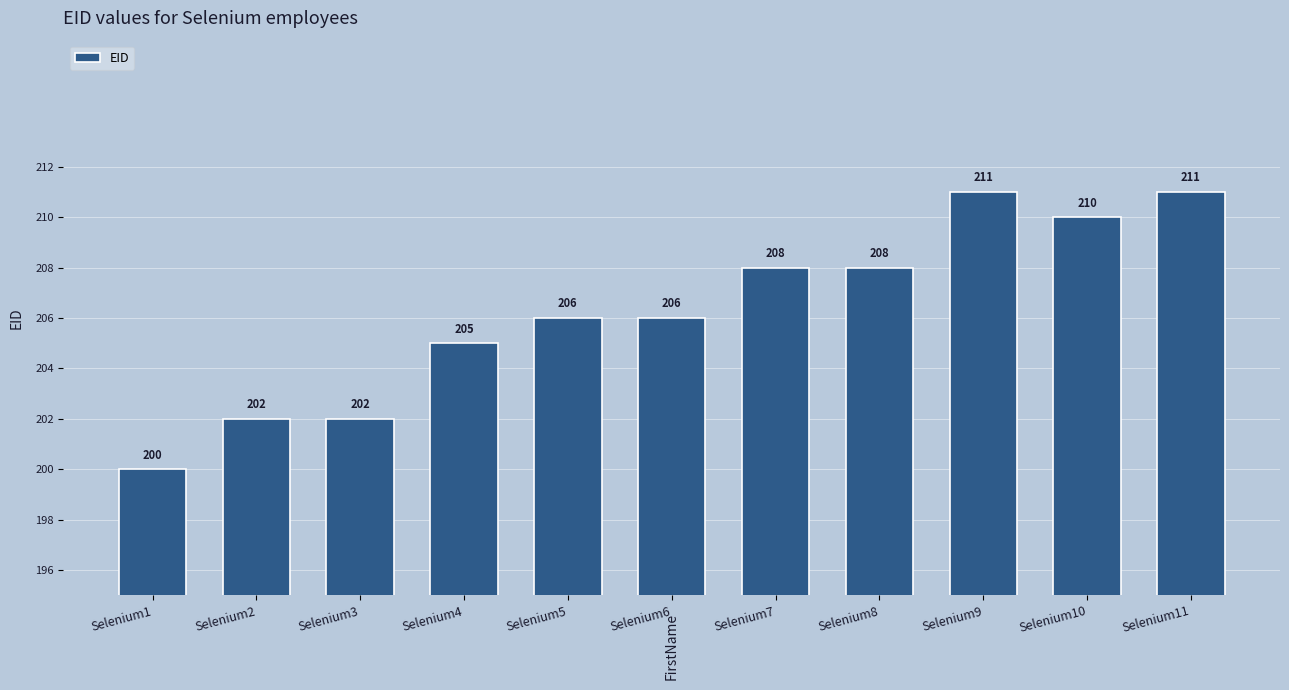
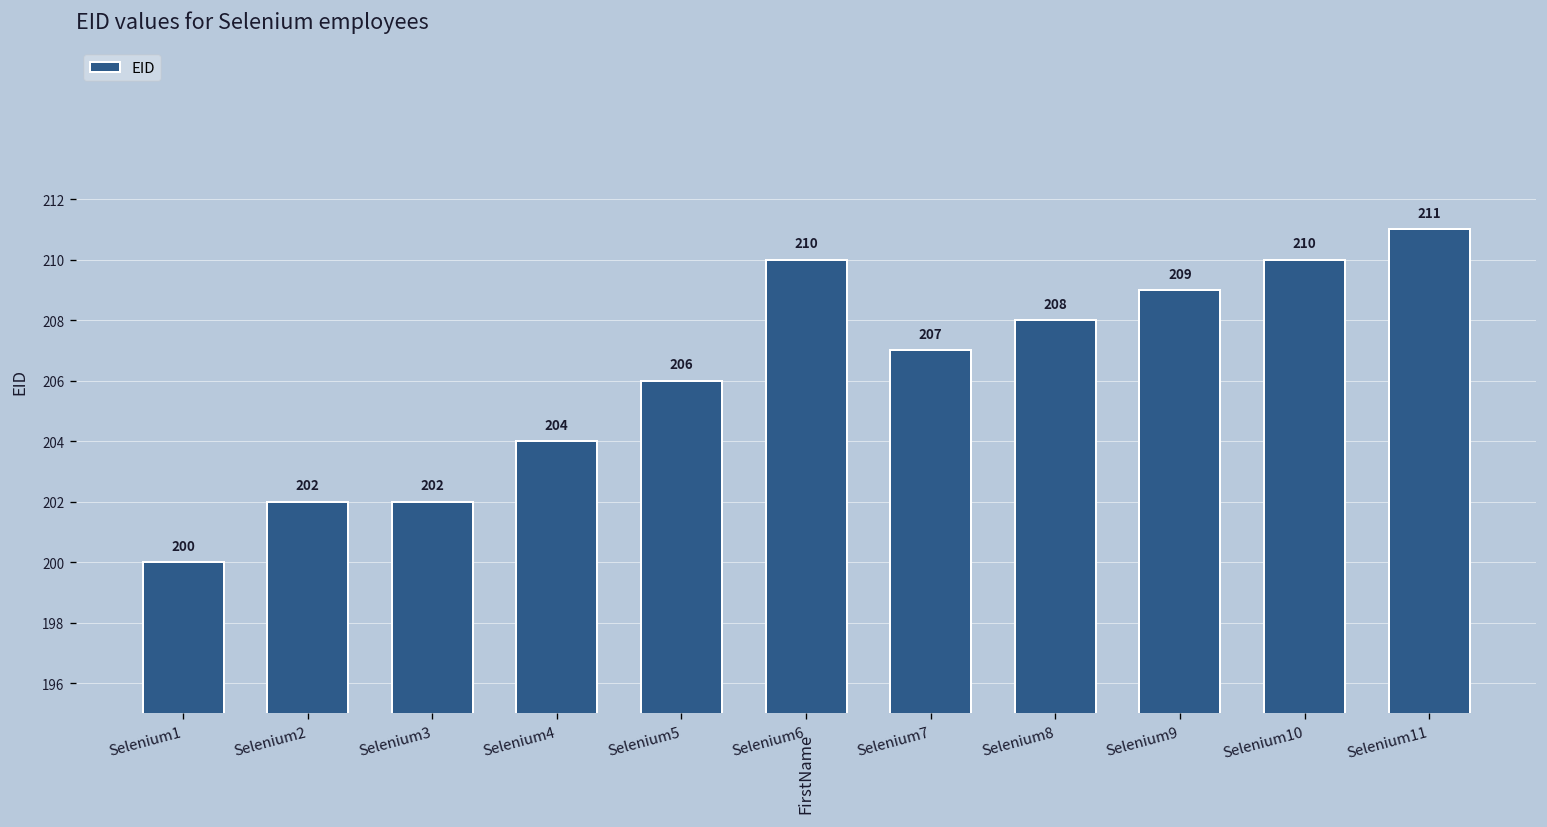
Selenium4: 205 -> 204
Selenium6: 206 -> 210
Selenium7: 208 -> 207
Selenium9: 211 -> 209
